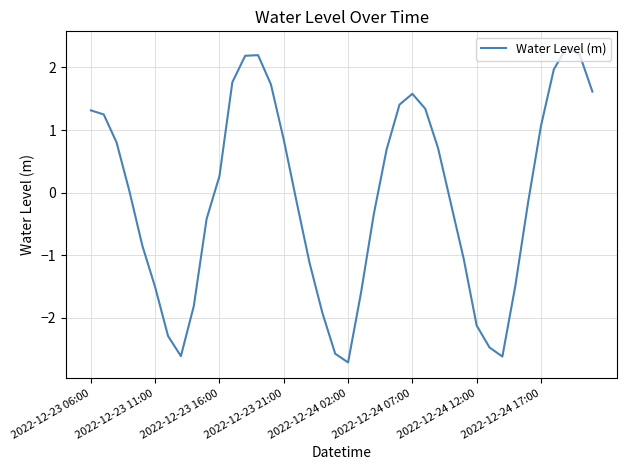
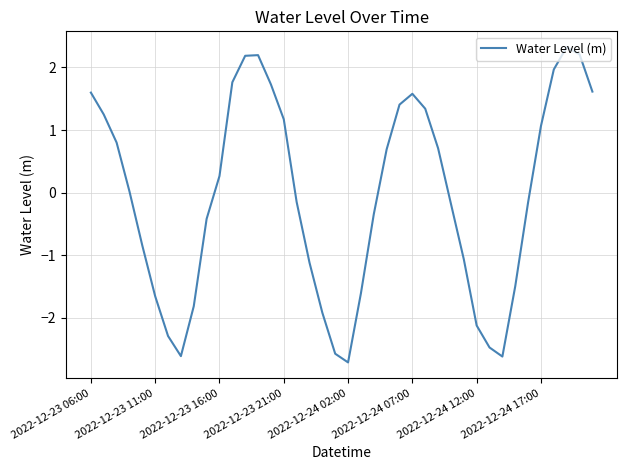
2022-12-23 06:00: 1.3 -> 1.6
2022-12-23 11:00: -1.5 -> -1.7
2022-12-23 21:00: 0.8 -> 1.2
